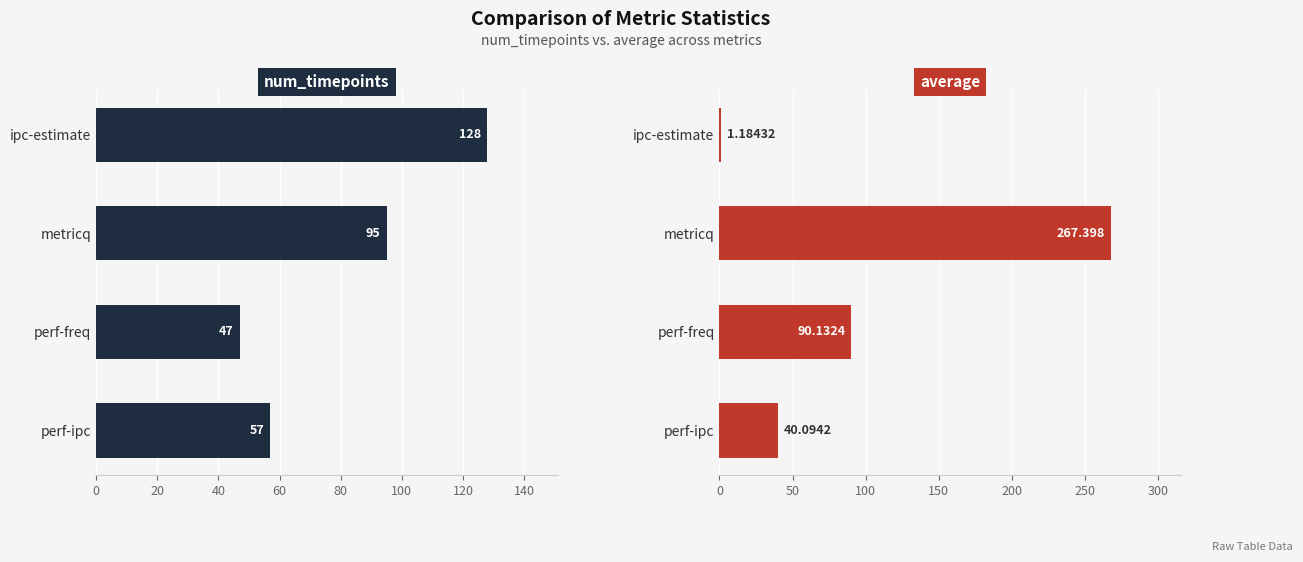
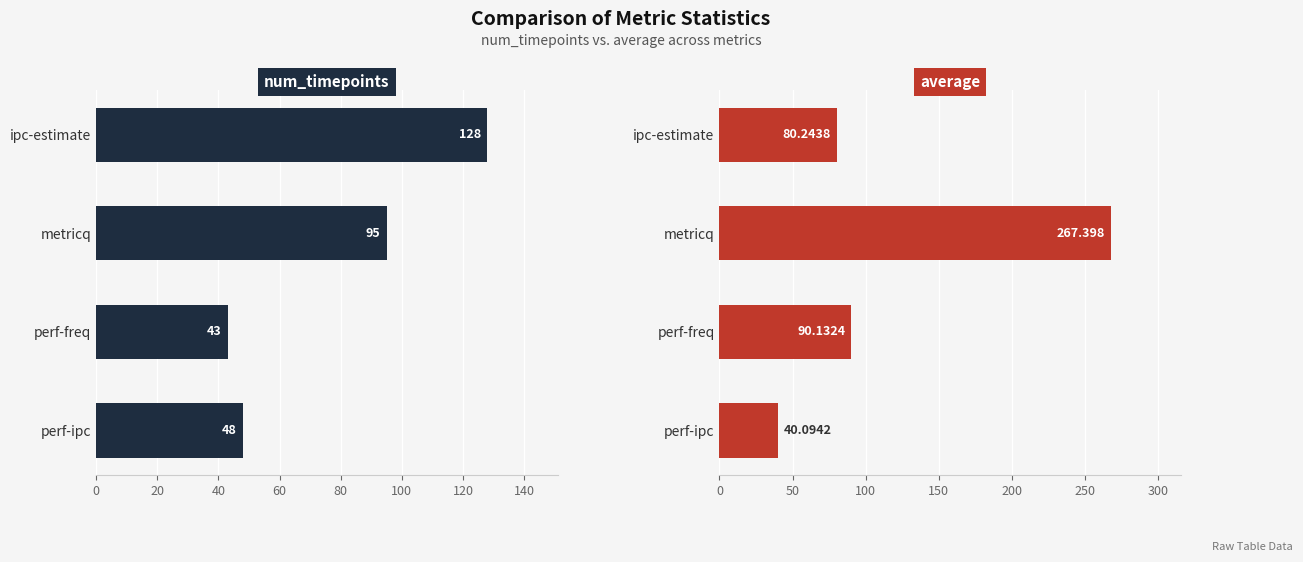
num_timepoints, perf-freq: 47 -> 43
num_timepoints, perf-ipc: 57 -> 48
average, ipc-estimate: 1.18432 -> 80.2438
